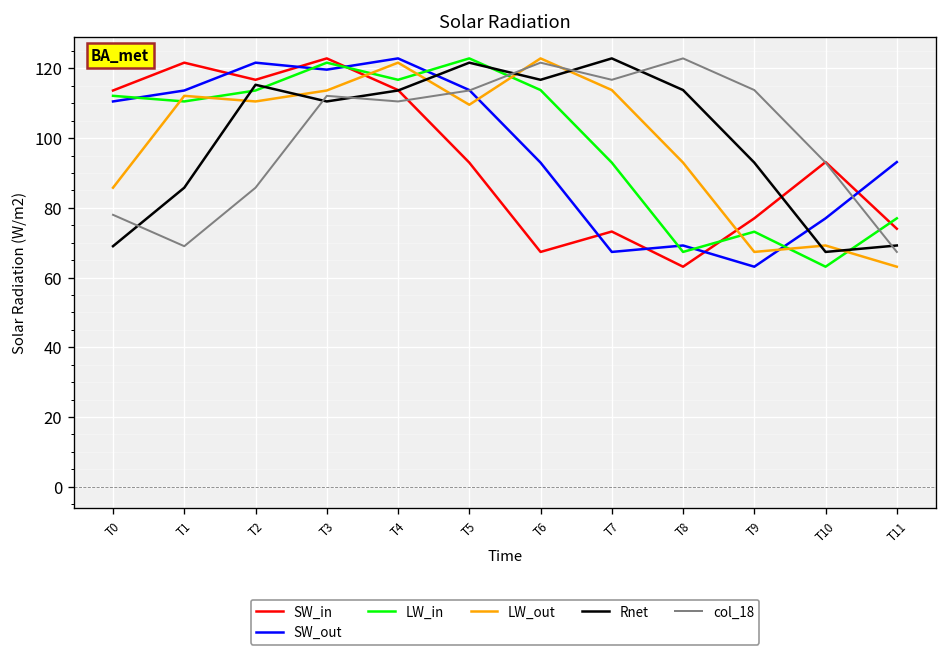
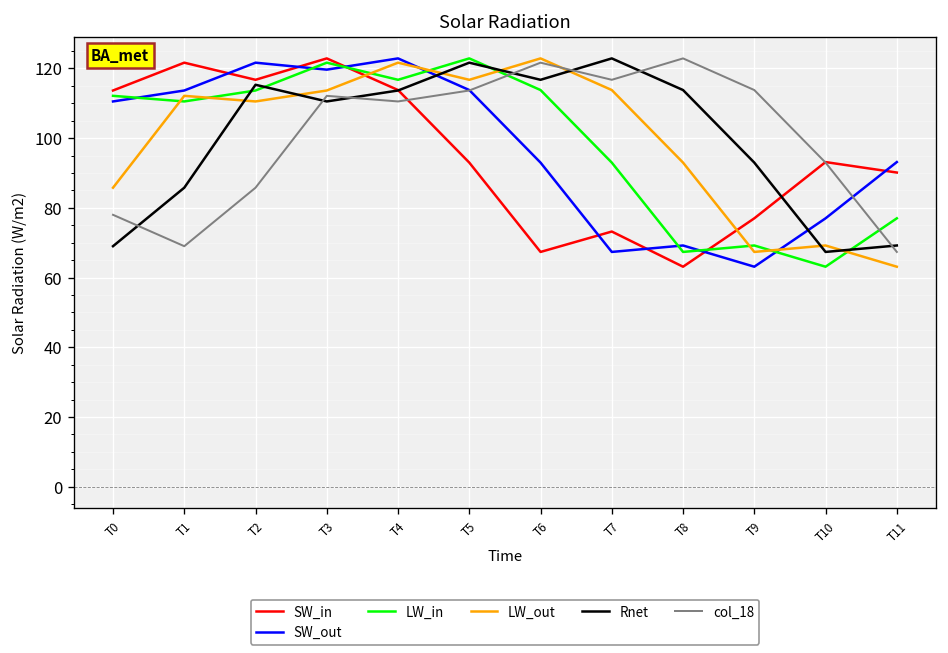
LW_out, T5: 110 -> 117
LW_in, T9: 73 -> 69
SW_in, T11: 74 -> 90
